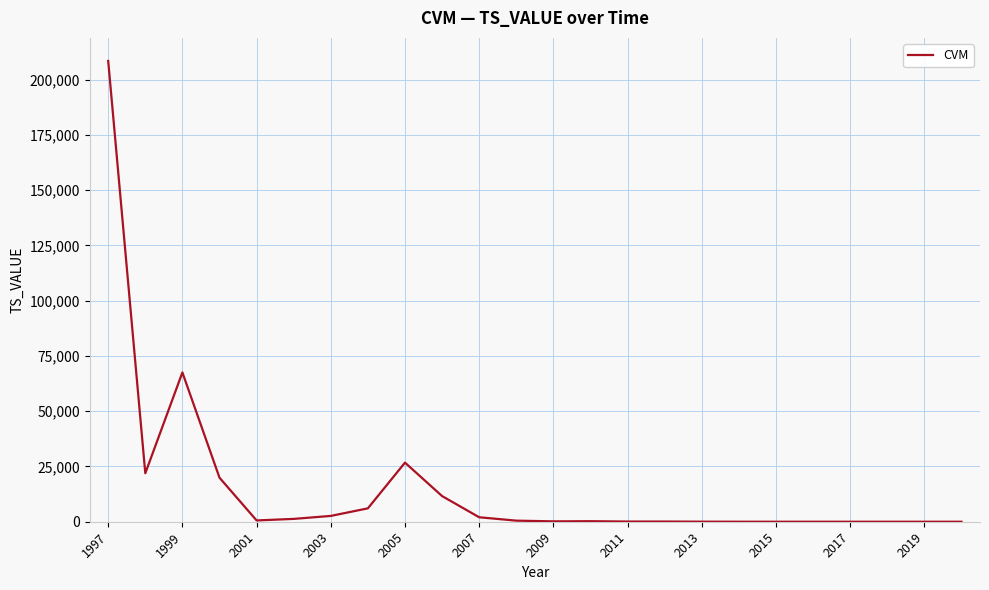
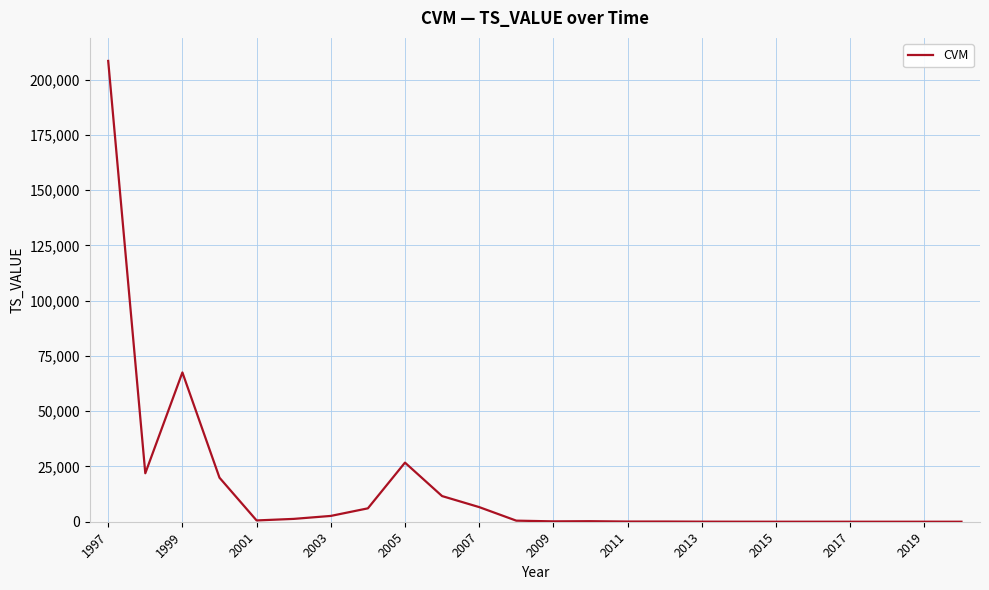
2007: 2,000 -> 7,000
